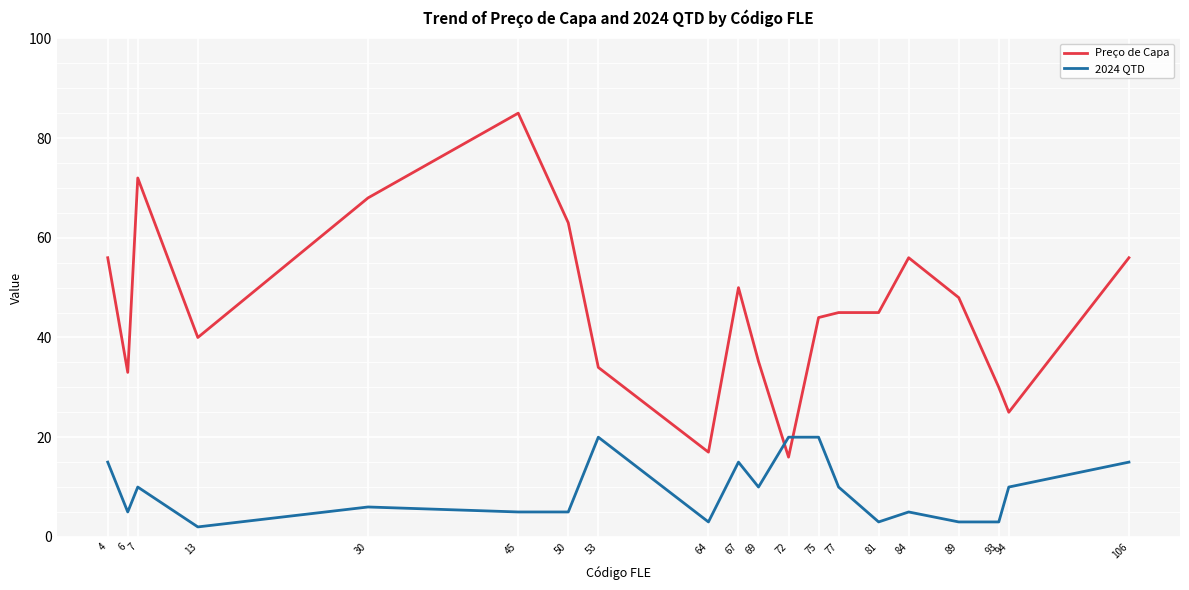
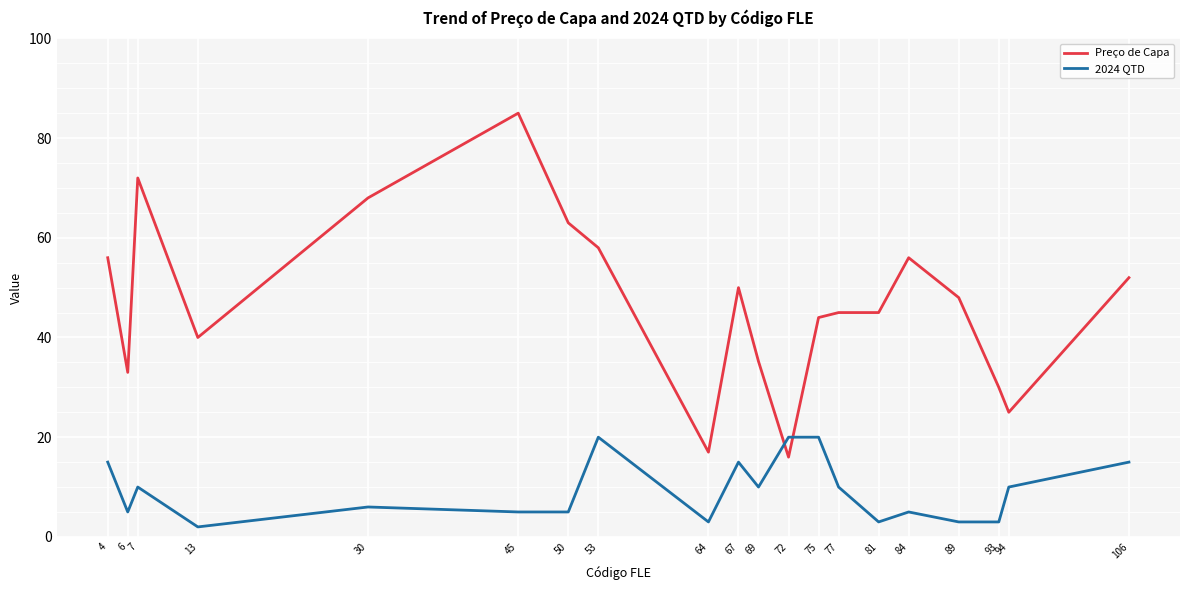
Preço de Capa, 53: 34 -> 58
Preço de Capa, 106: 56 -> 52
